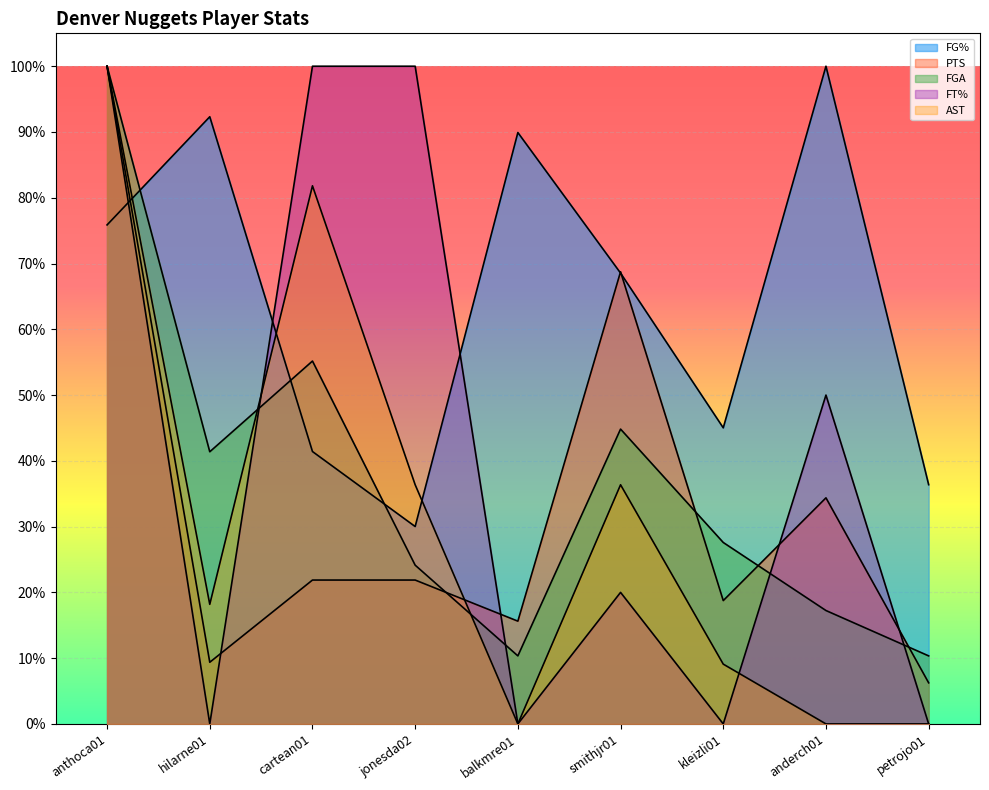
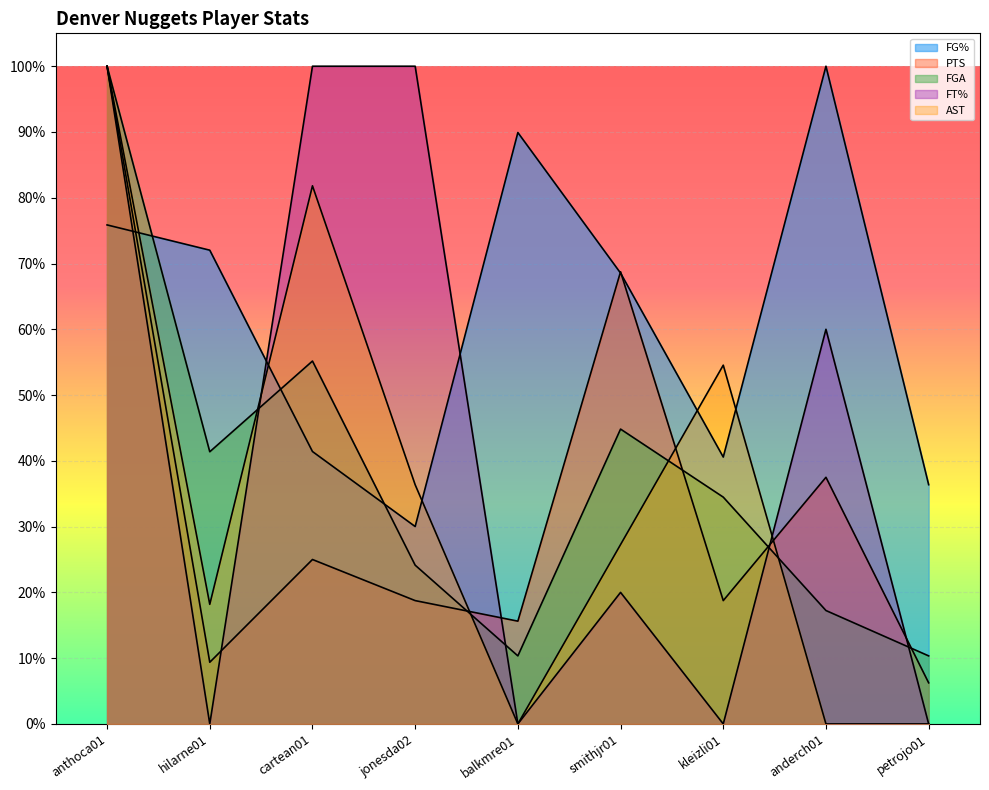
FG%, hilarne01: 92% -> 72%
PTS, cartean01: 22% -> 25%
PTS, jonesda02: 22% -> 19%
AST, smithjr01: 36% -> 27%
FG%, kleizli01: 45% -> 41%
FGA, kleizli01: 28% -> 34%
AST, kleizli01: 9% -> 55%
PTS, anderch01: 34% -> 38%
FT%, anderch01: 50% -> 60%
